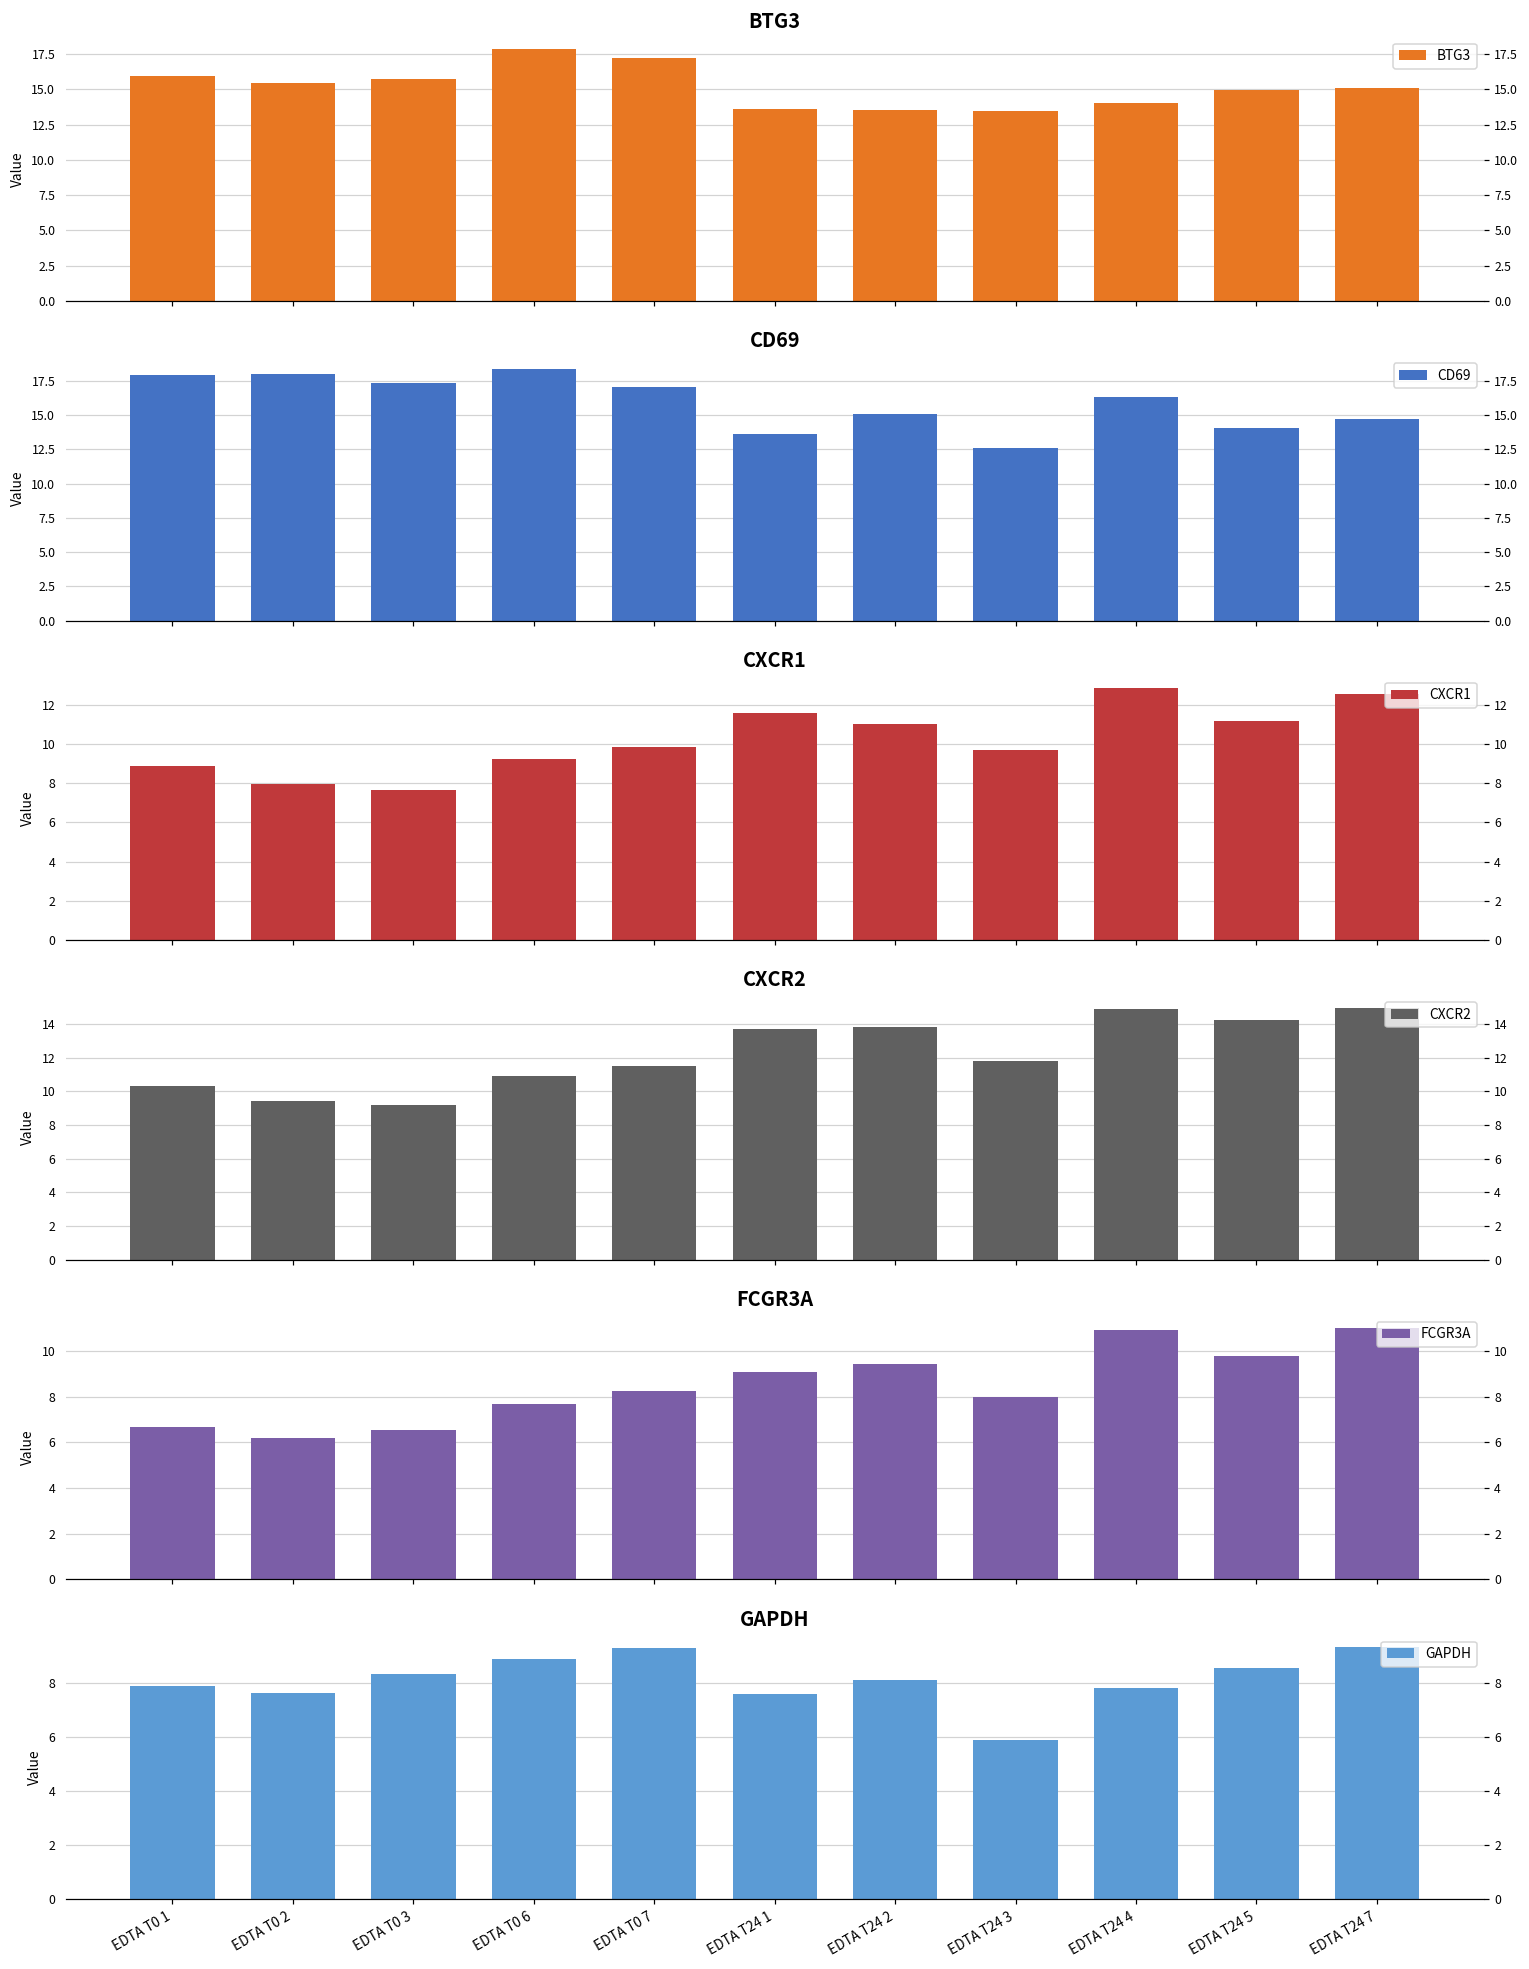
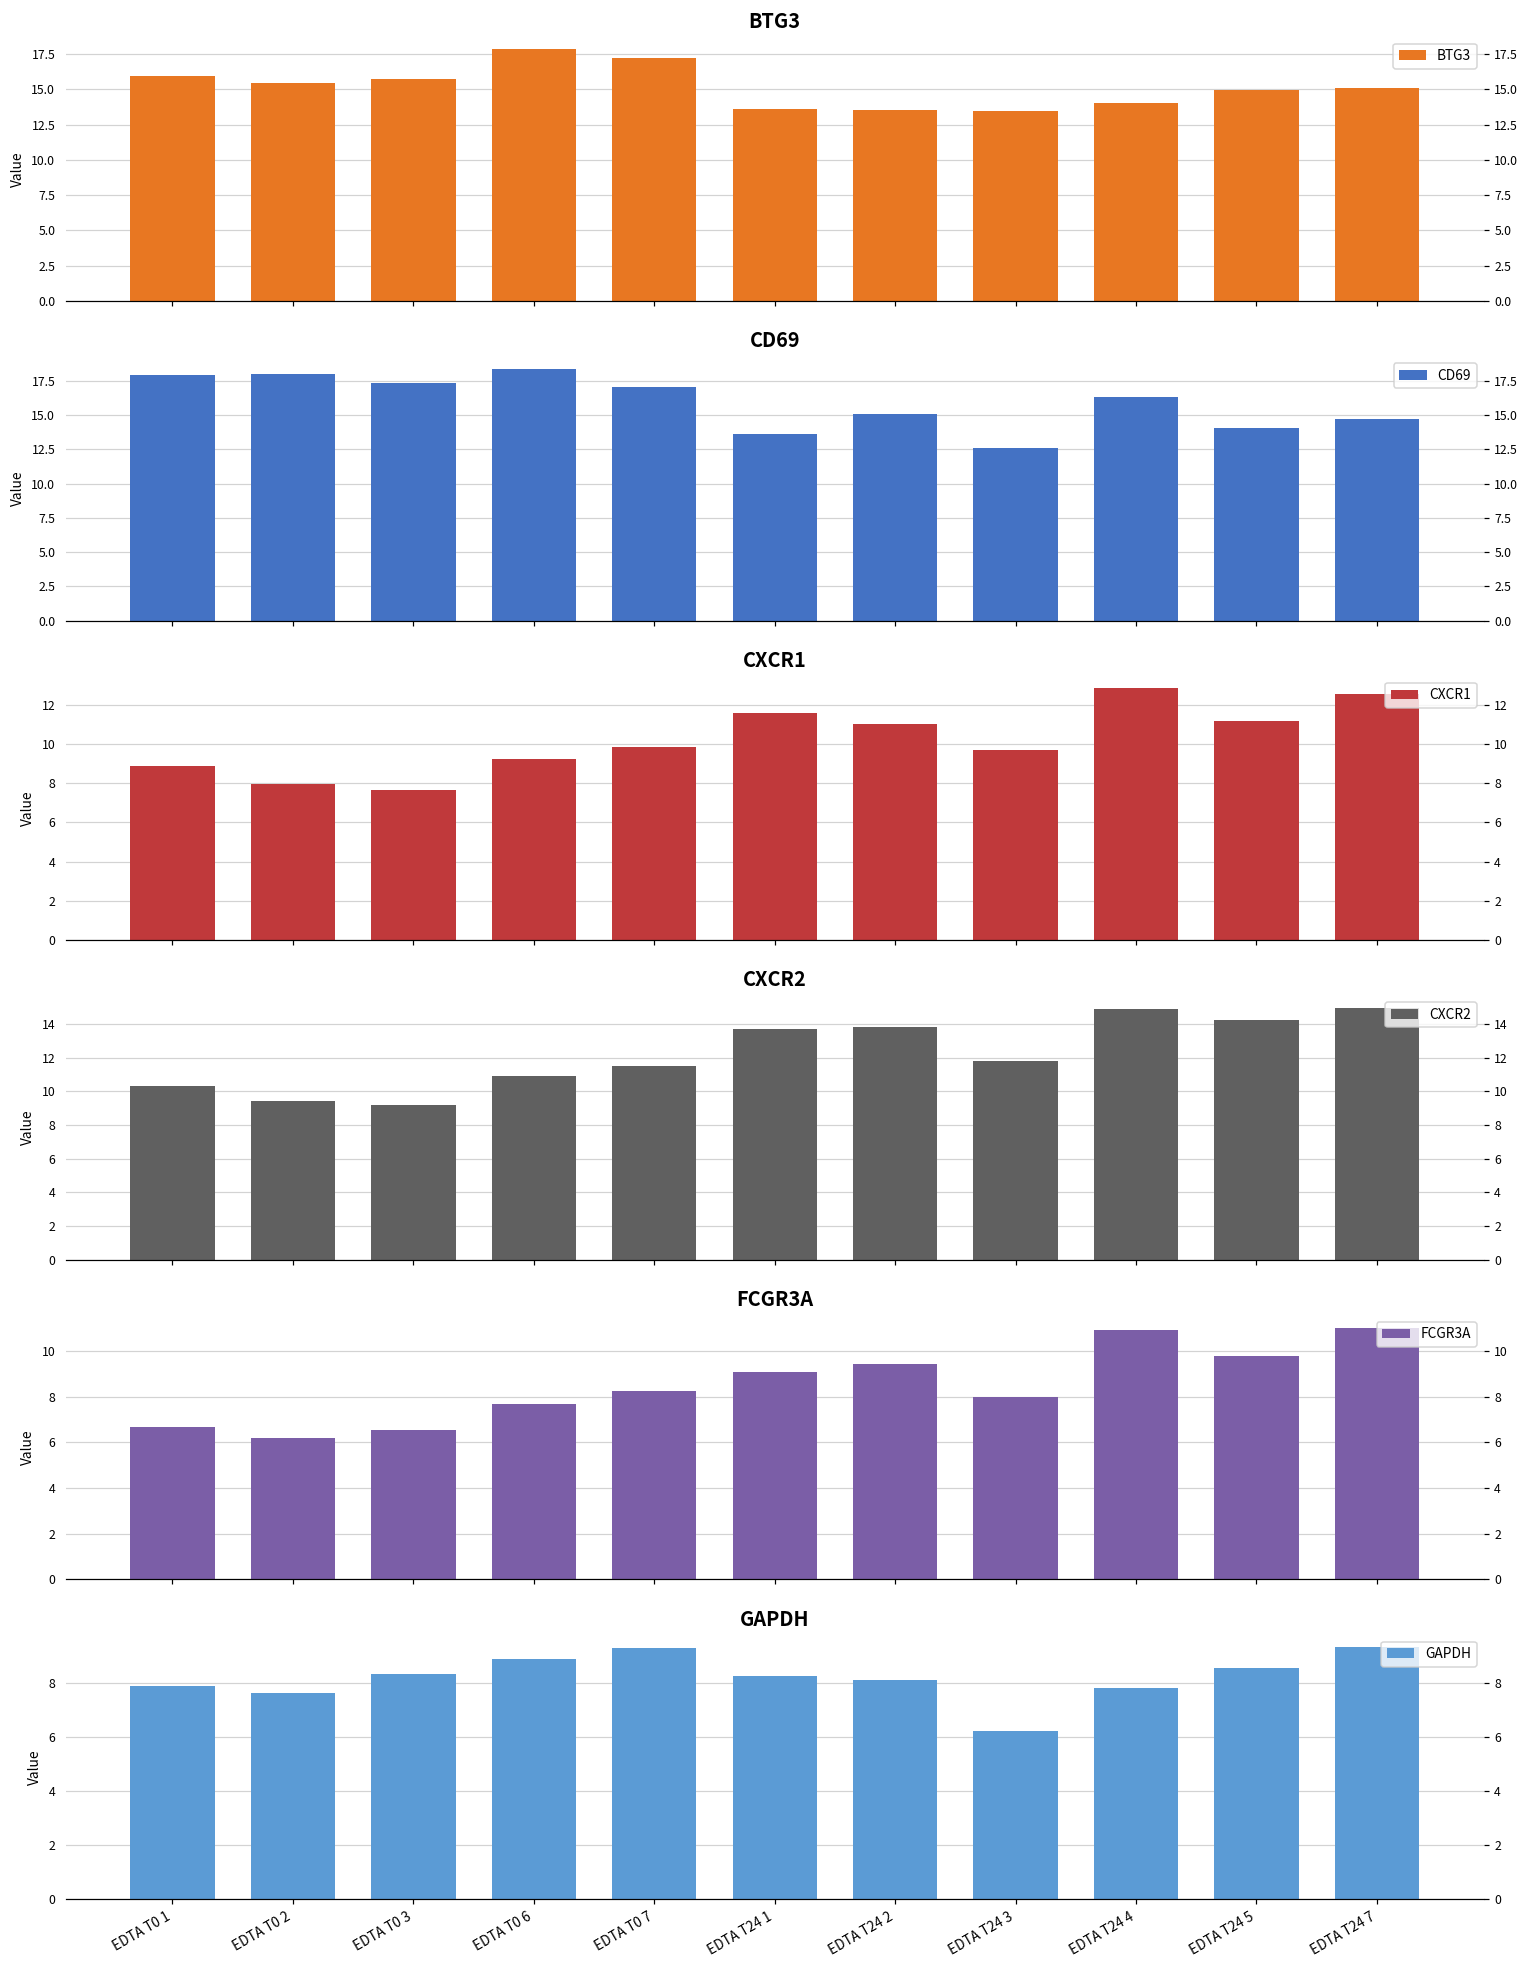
GAPDH, EDTA T24 1: 7.6 -> 8.3
GAPDH, EDTA T24 3: 5.9 -> 6.2
